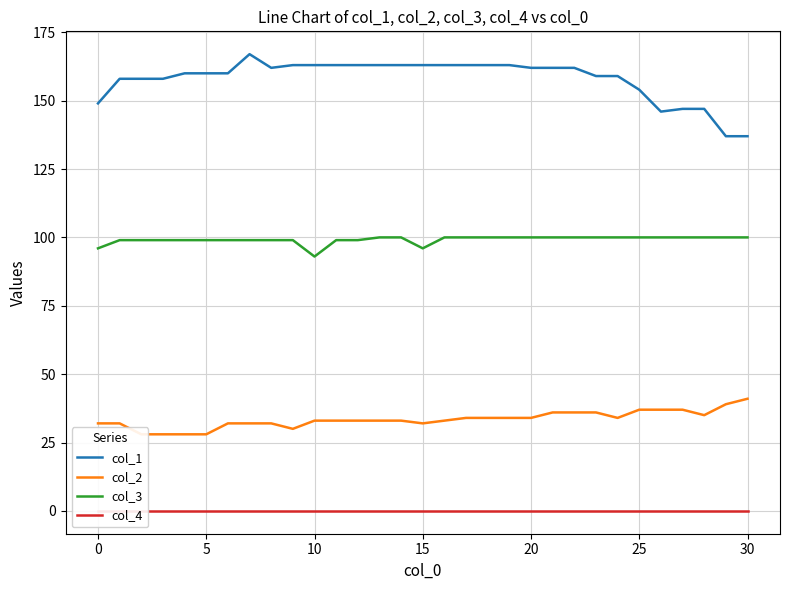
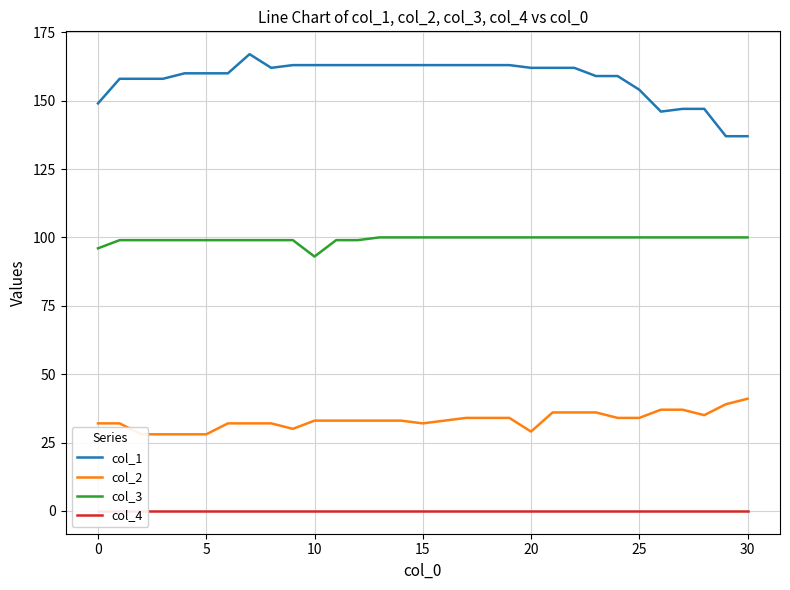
col_3, 15: 96 -> 100
col_2, 20: 34 -> 29
col_2, 25: 37 -> 34
